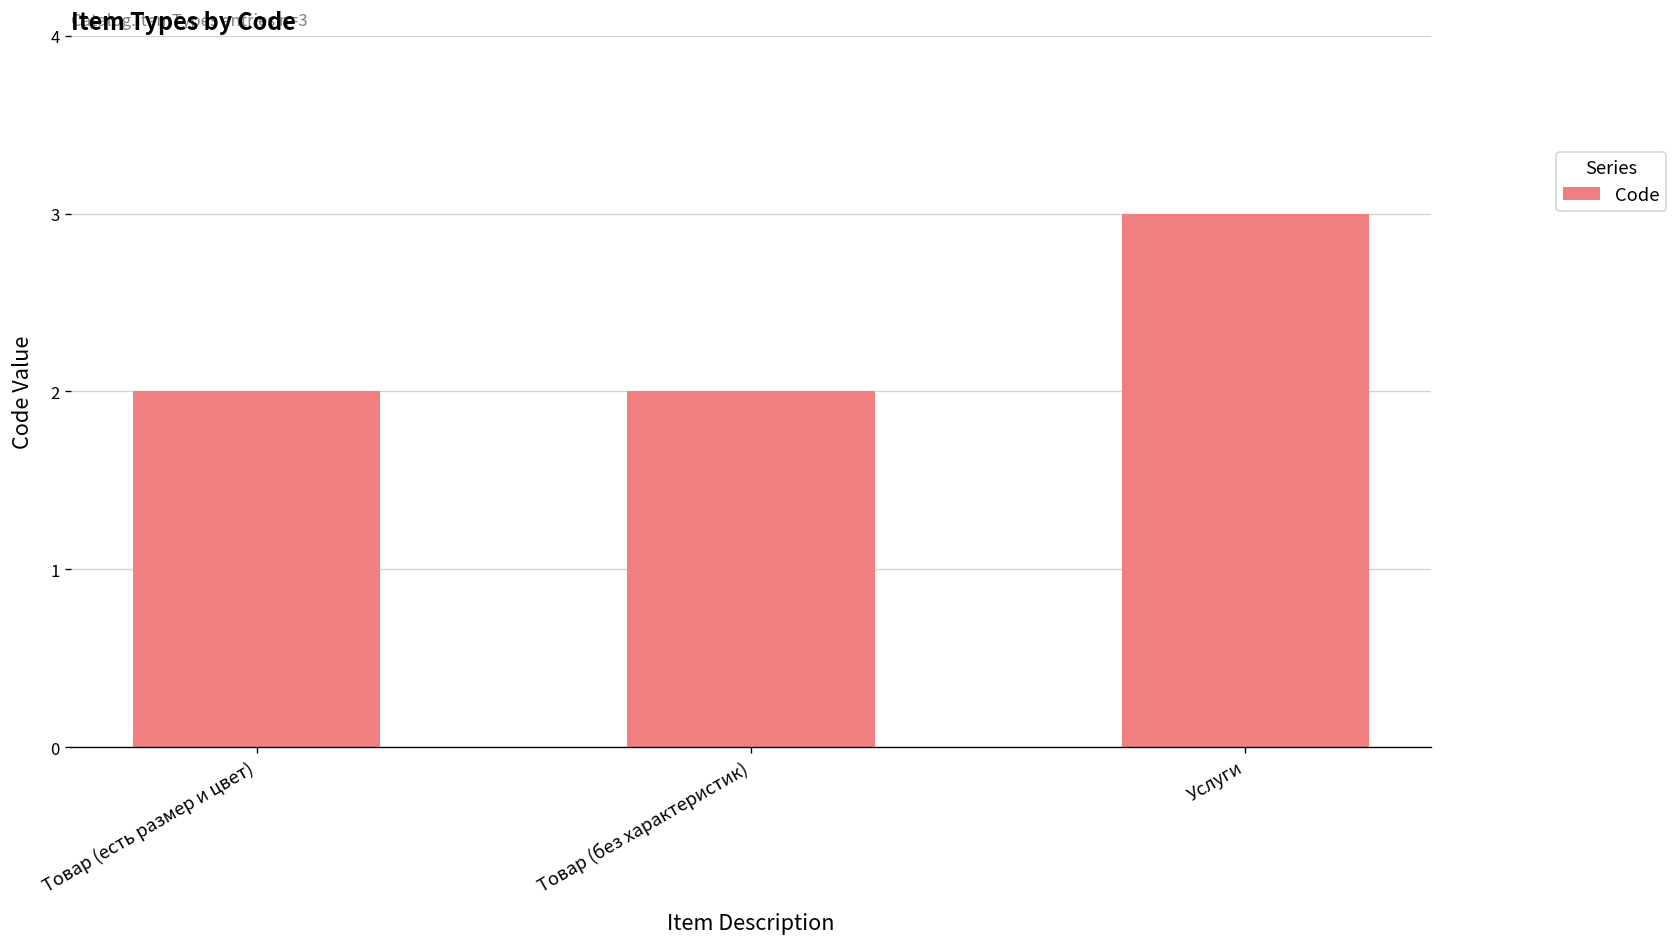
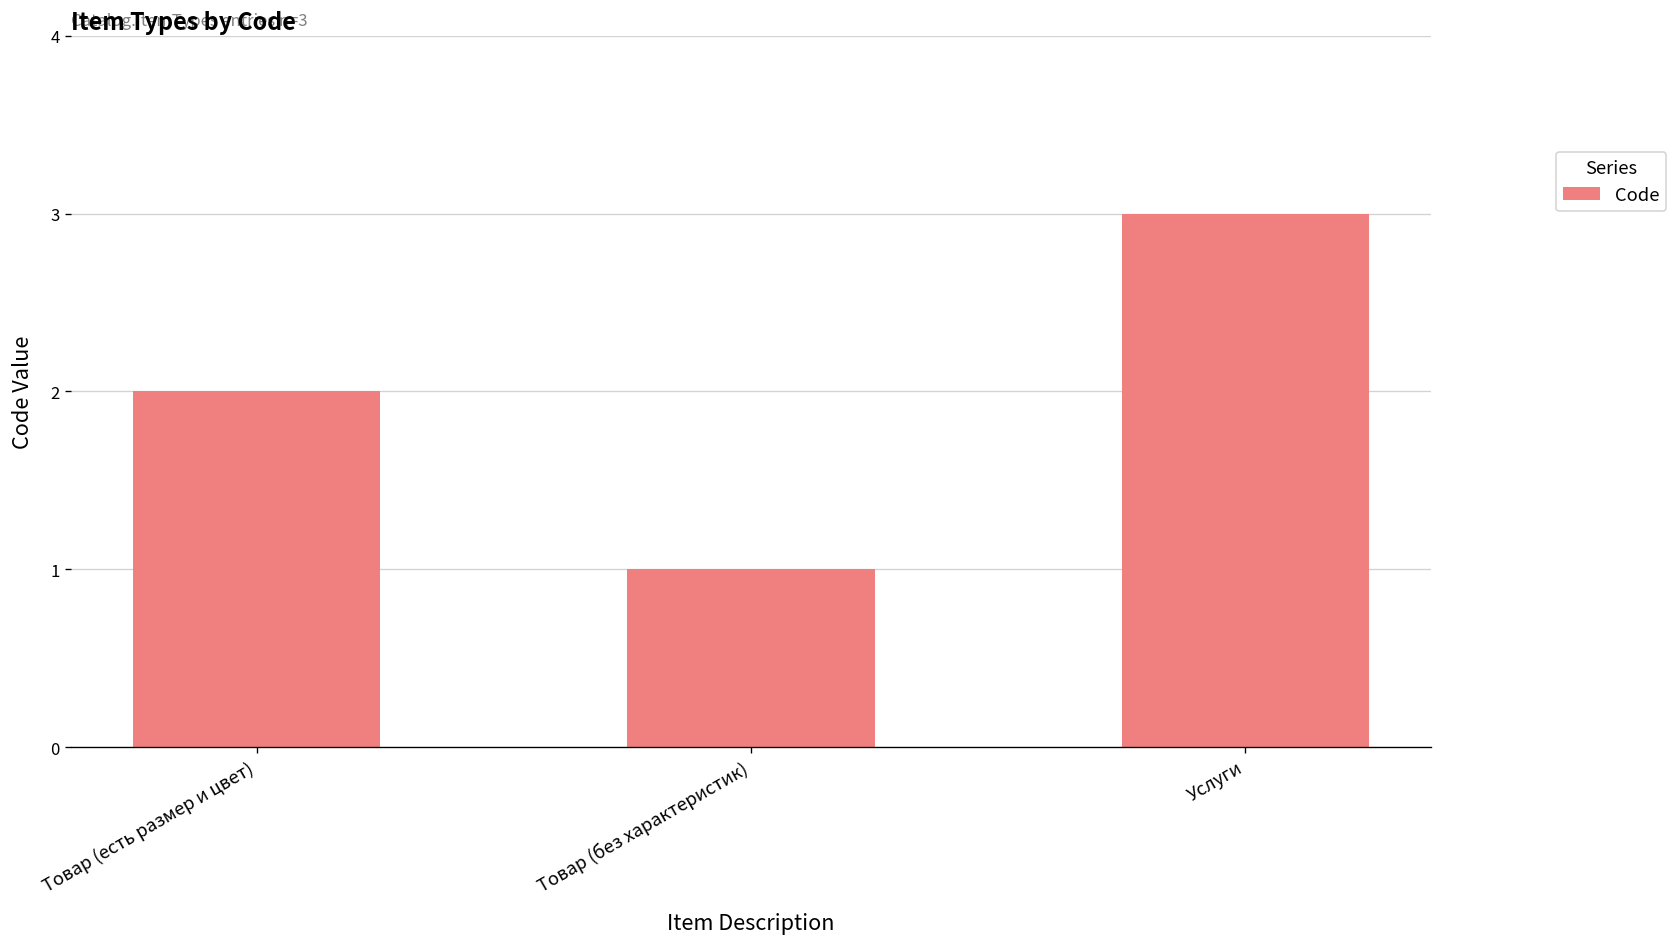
Товар (без характеристик): 2 -> 1
